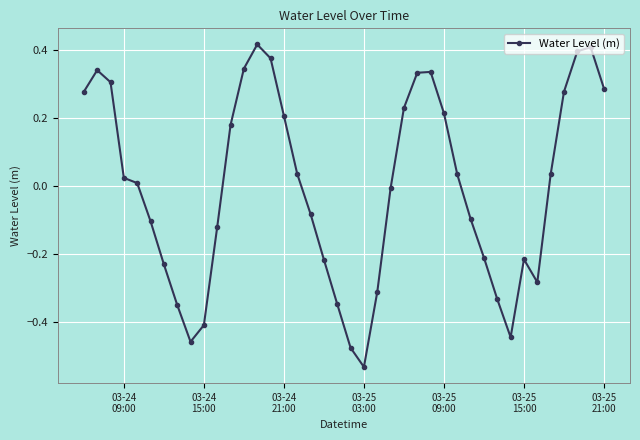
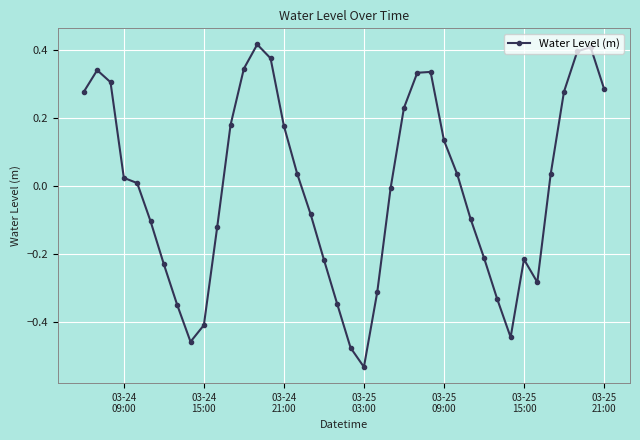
03-24 21:00: 0.21 -> 0.18
03-25 09:00: 0.21 -> 0.13
